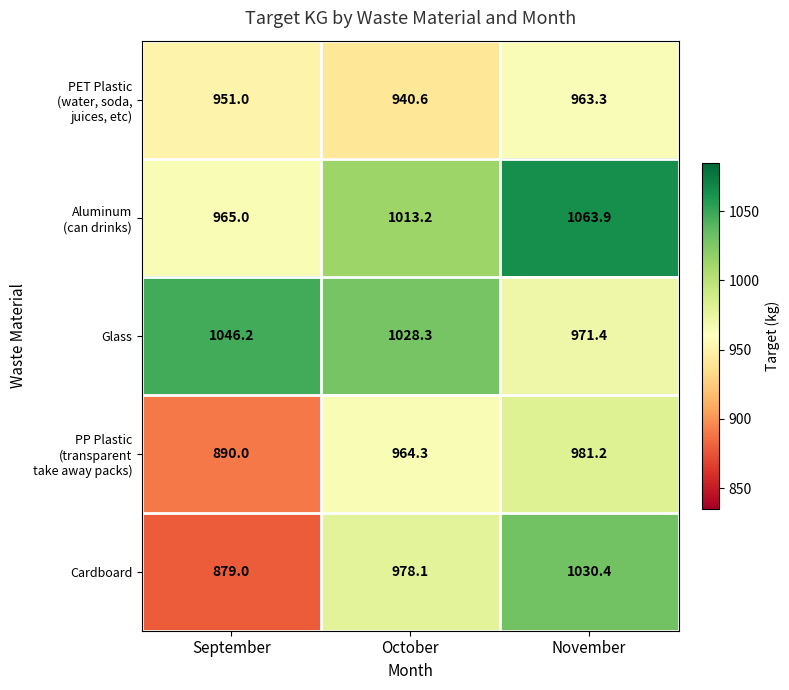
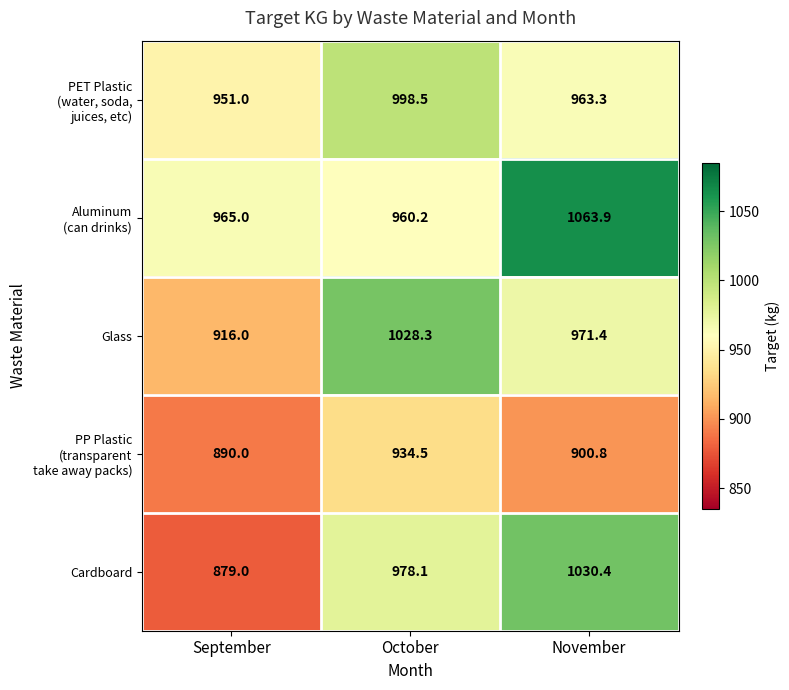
PET Plastic (water, soda, juices, etc), October: 940.6 -> 998.5
Aluminum (can drinks), October: 1013.2 -> 960.2
Glass, September: 1046.2 -> 916.0
PP Plastic (transparent take away packs), October: 964.3 -> 934.5
PP Plastic (transparent take away packs), November: 981.2 -> 900.8
